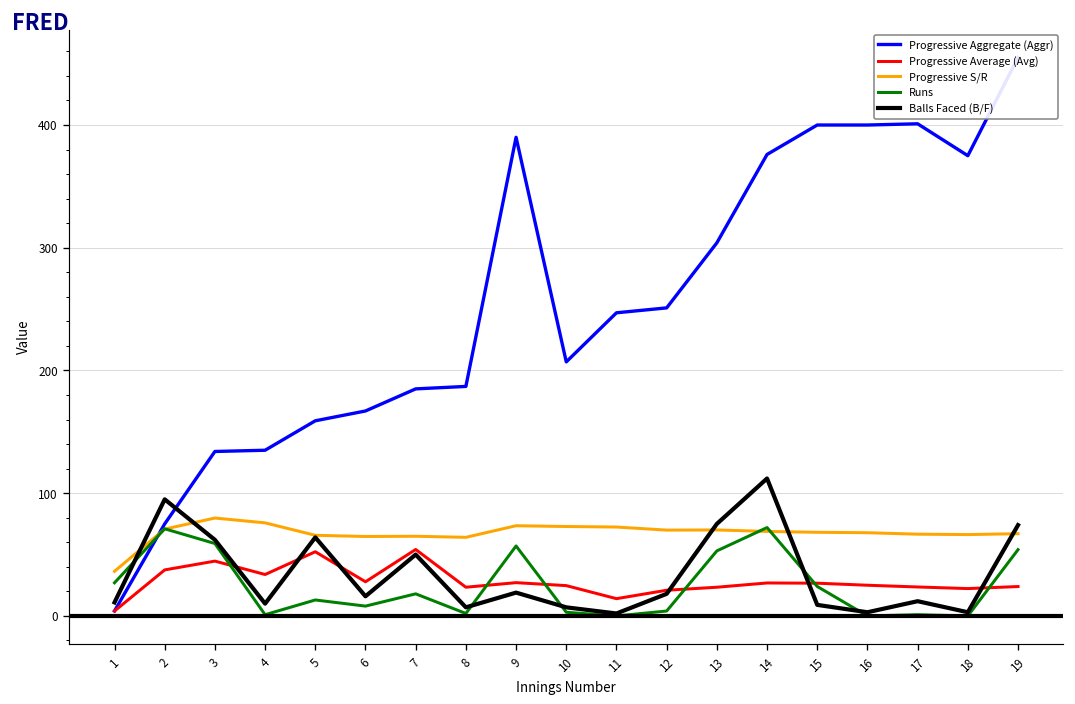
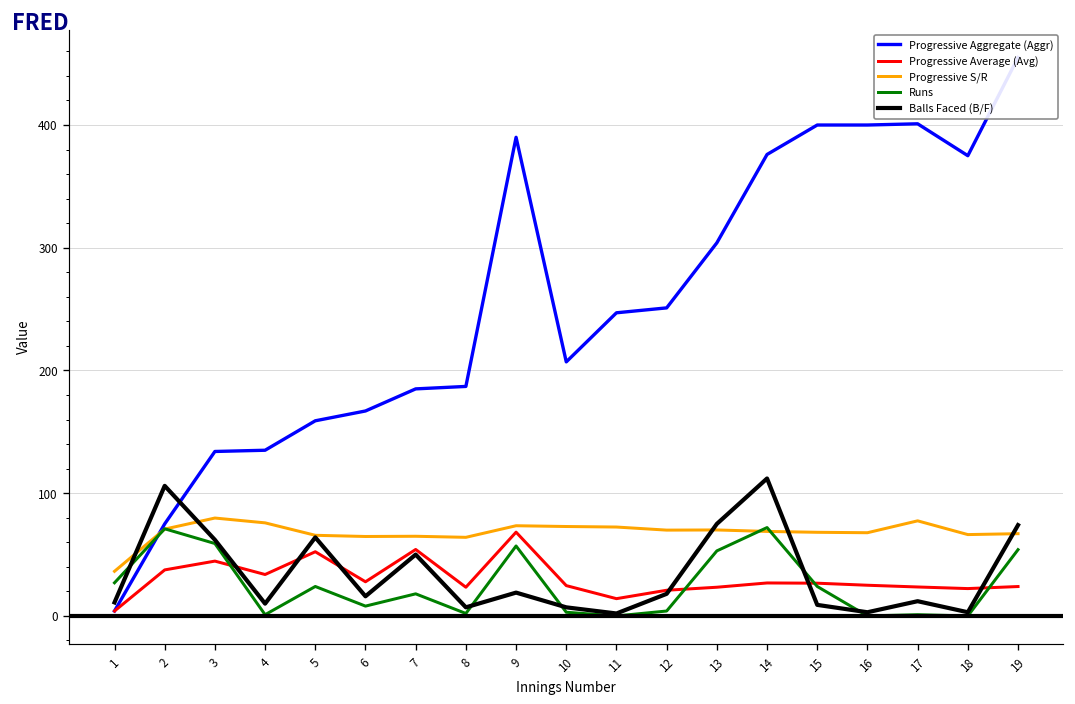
Balls Faced (B/F), 2: 95 -> 106
Runs, 5: 13 -> 24
Progressive Average (Avg), 9: 27 -> 68
Progressive S/R, 17: 67 -> 77
